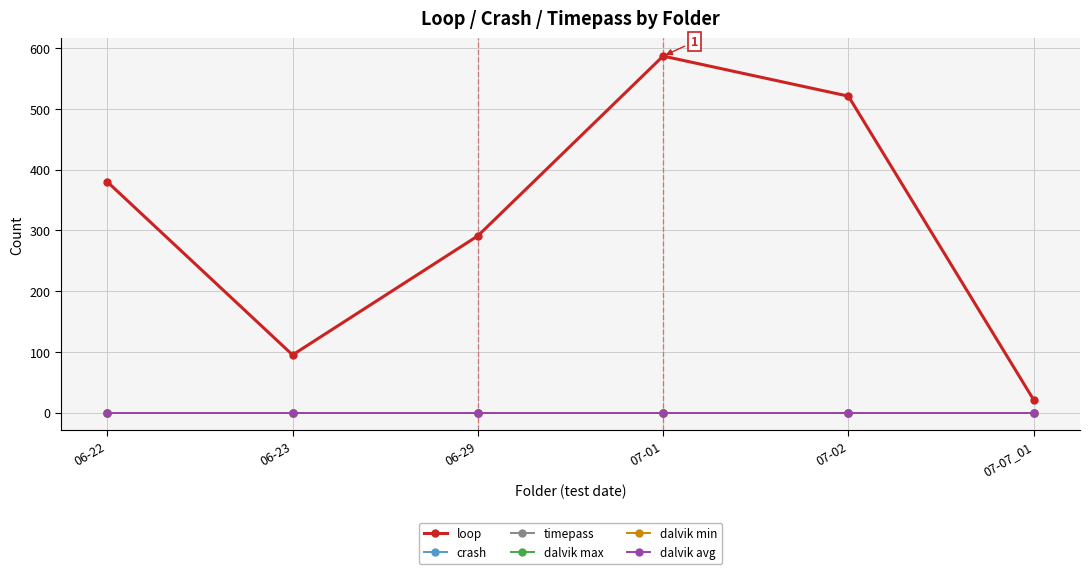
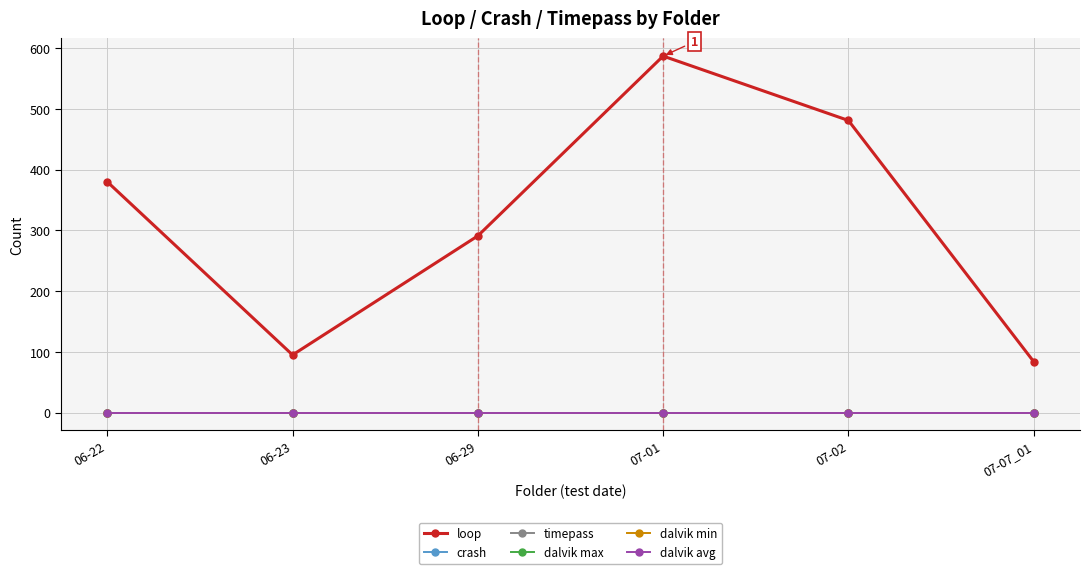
loop, 07-02: 520 -> 480
loop, 07-07_01: 20 -> 80
